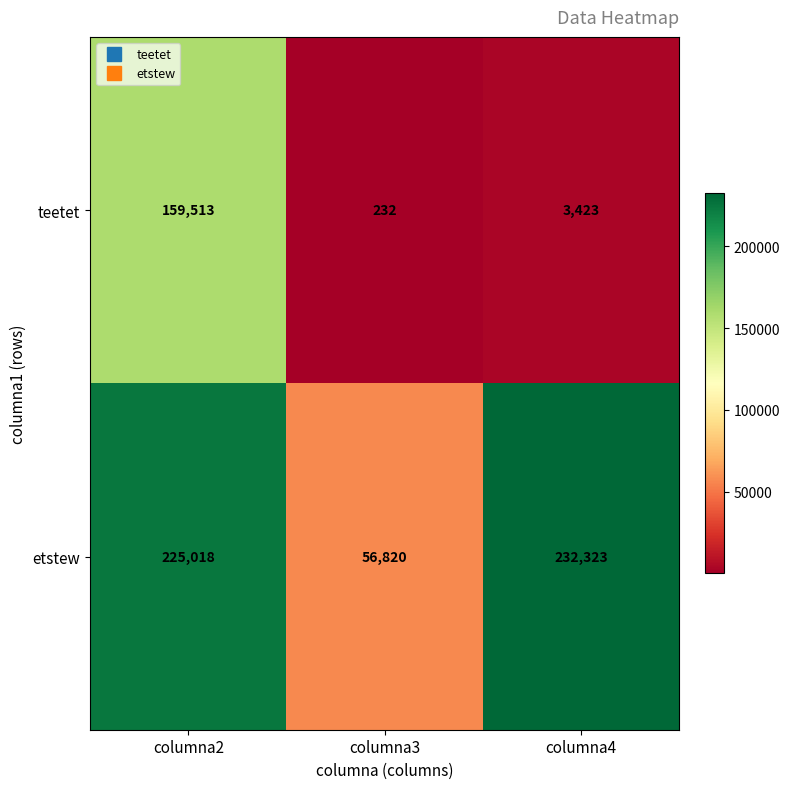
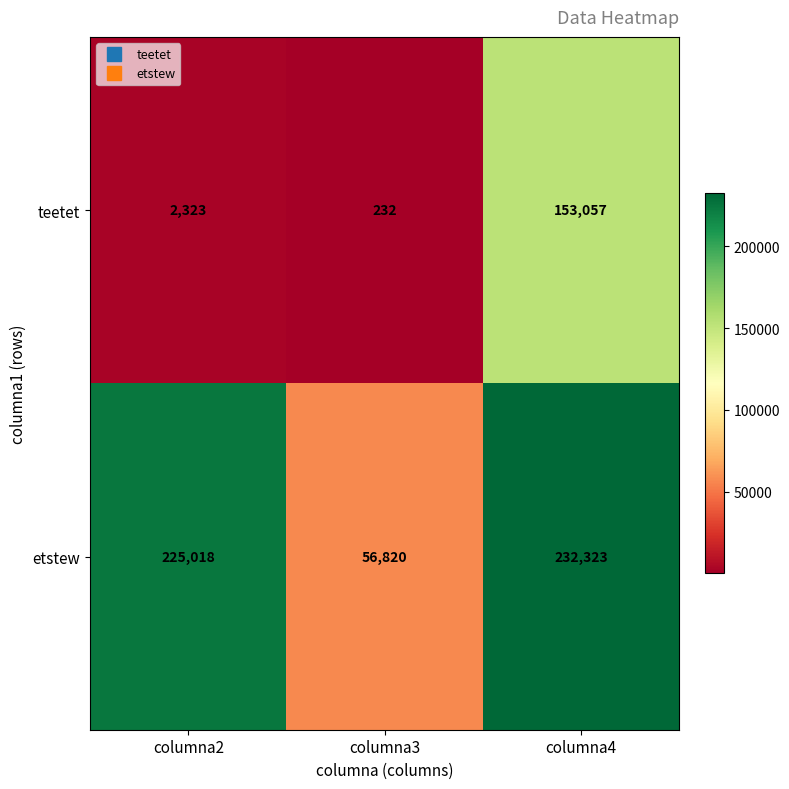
teetet, columna2: 159,513 -> 2,323
teetet, columna4: 3,423 -> 153,057
